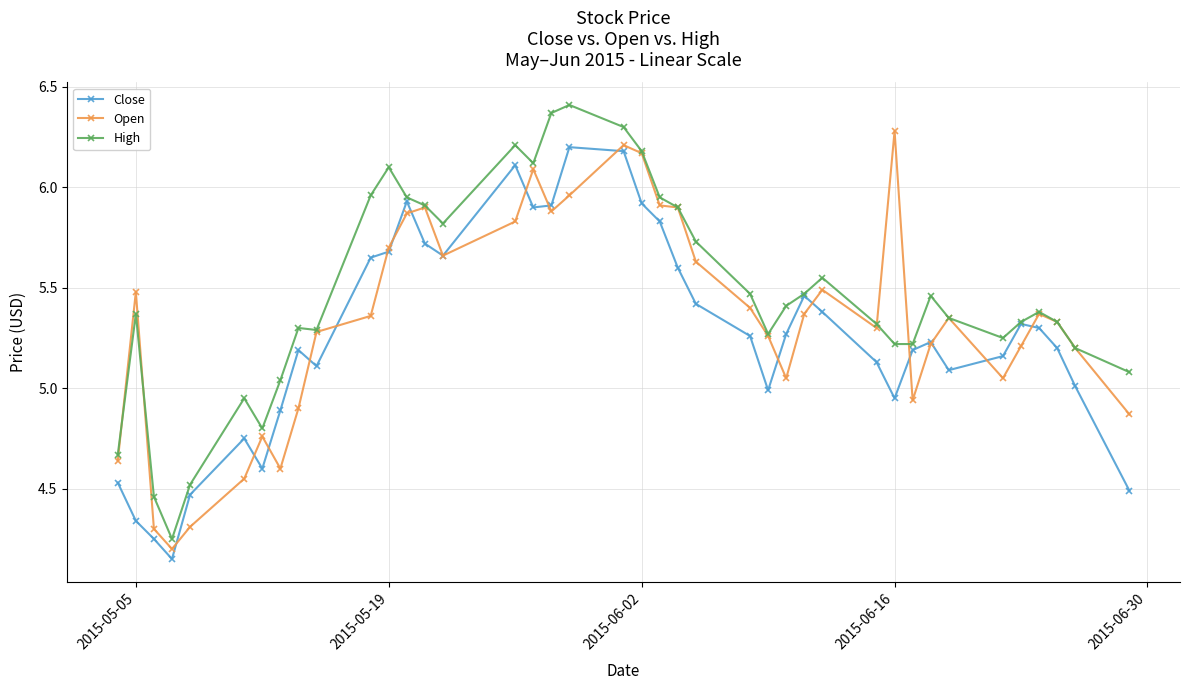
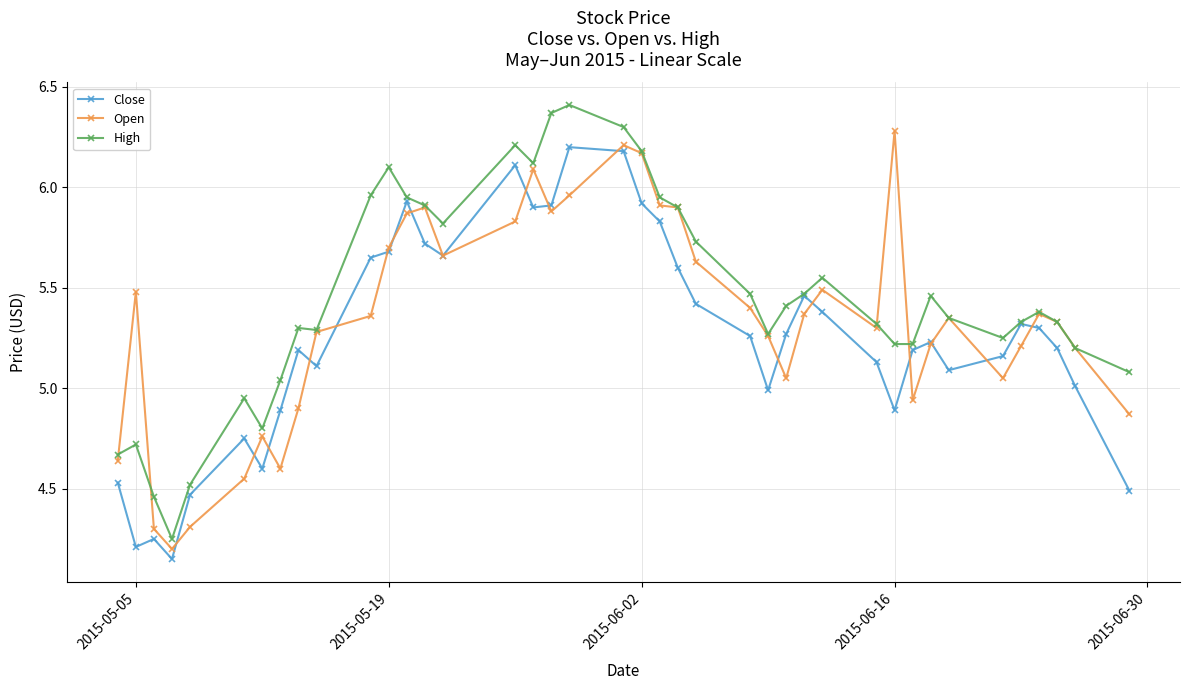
Close, 2015-05-05: 4.34 -> 4.21
High, 2015-05-05: 5.37 -> 4.72
Close, 2015-06-16: 4.95 -> 4.89
